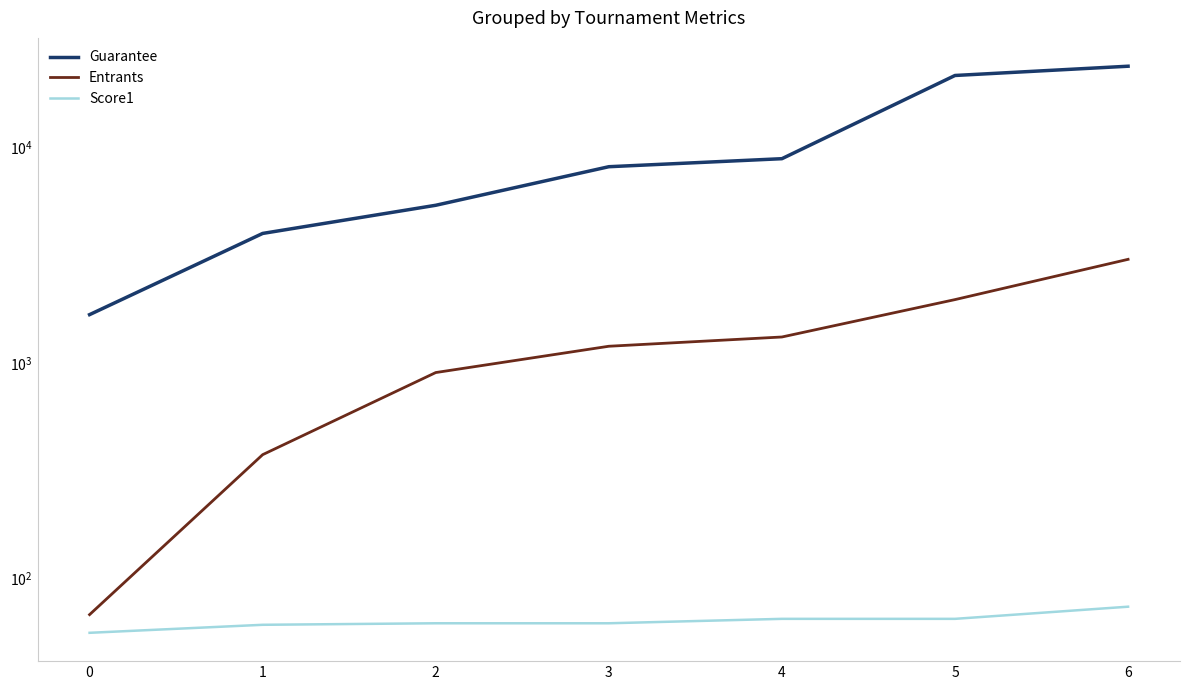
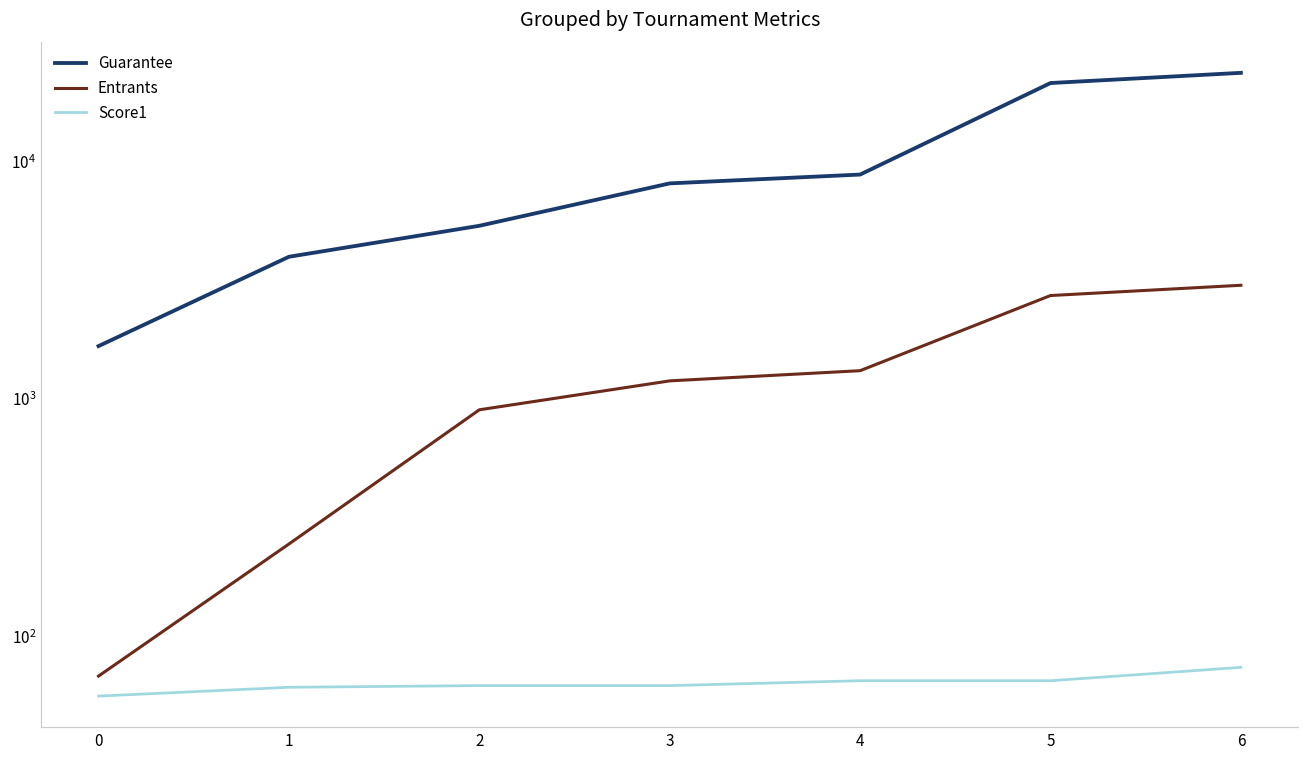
Entrants, 1: 380 -> 250
Entrants, 5: 2000 -> 2700
